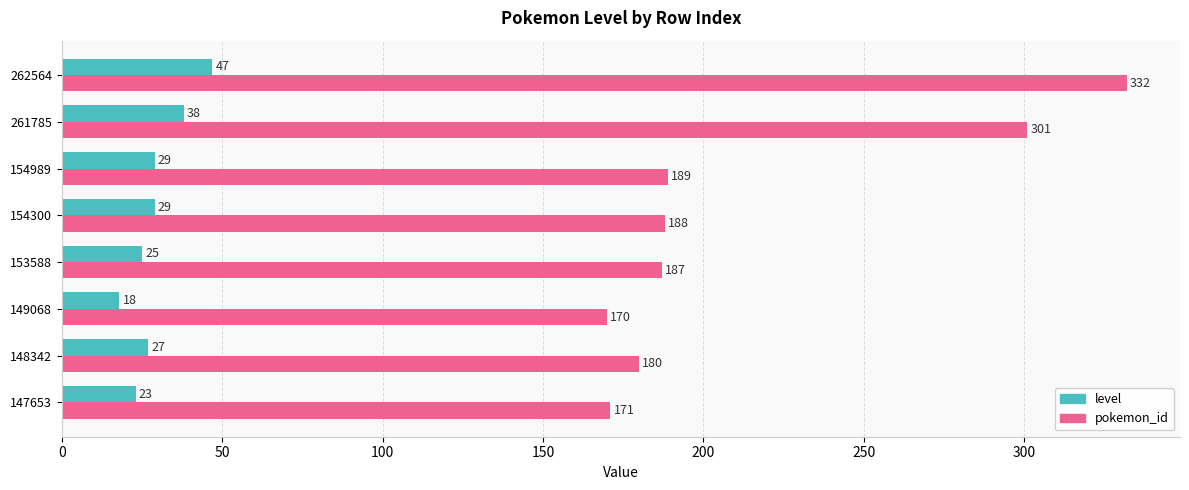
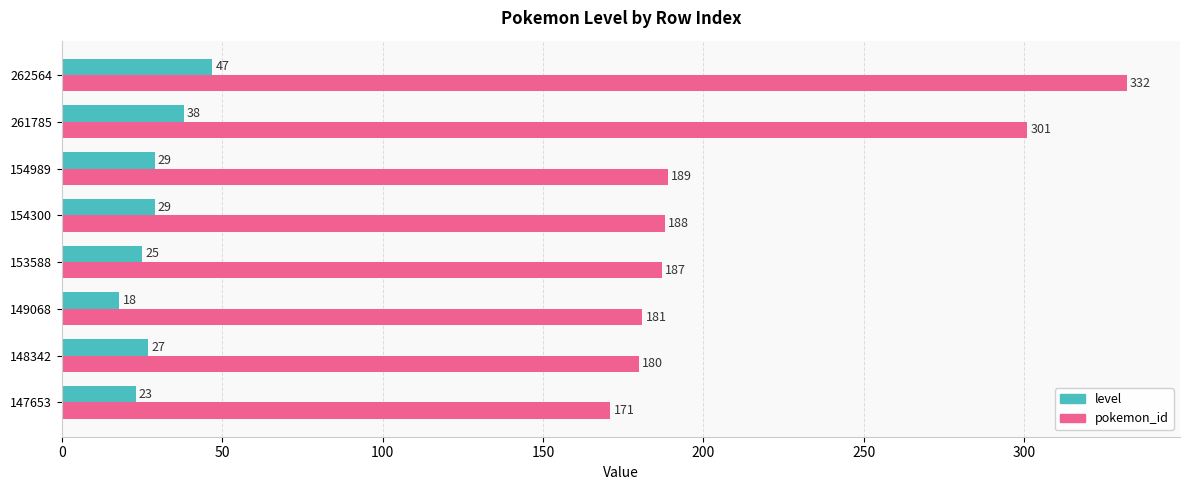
pokemon_id, 149068: 170 -> 181
